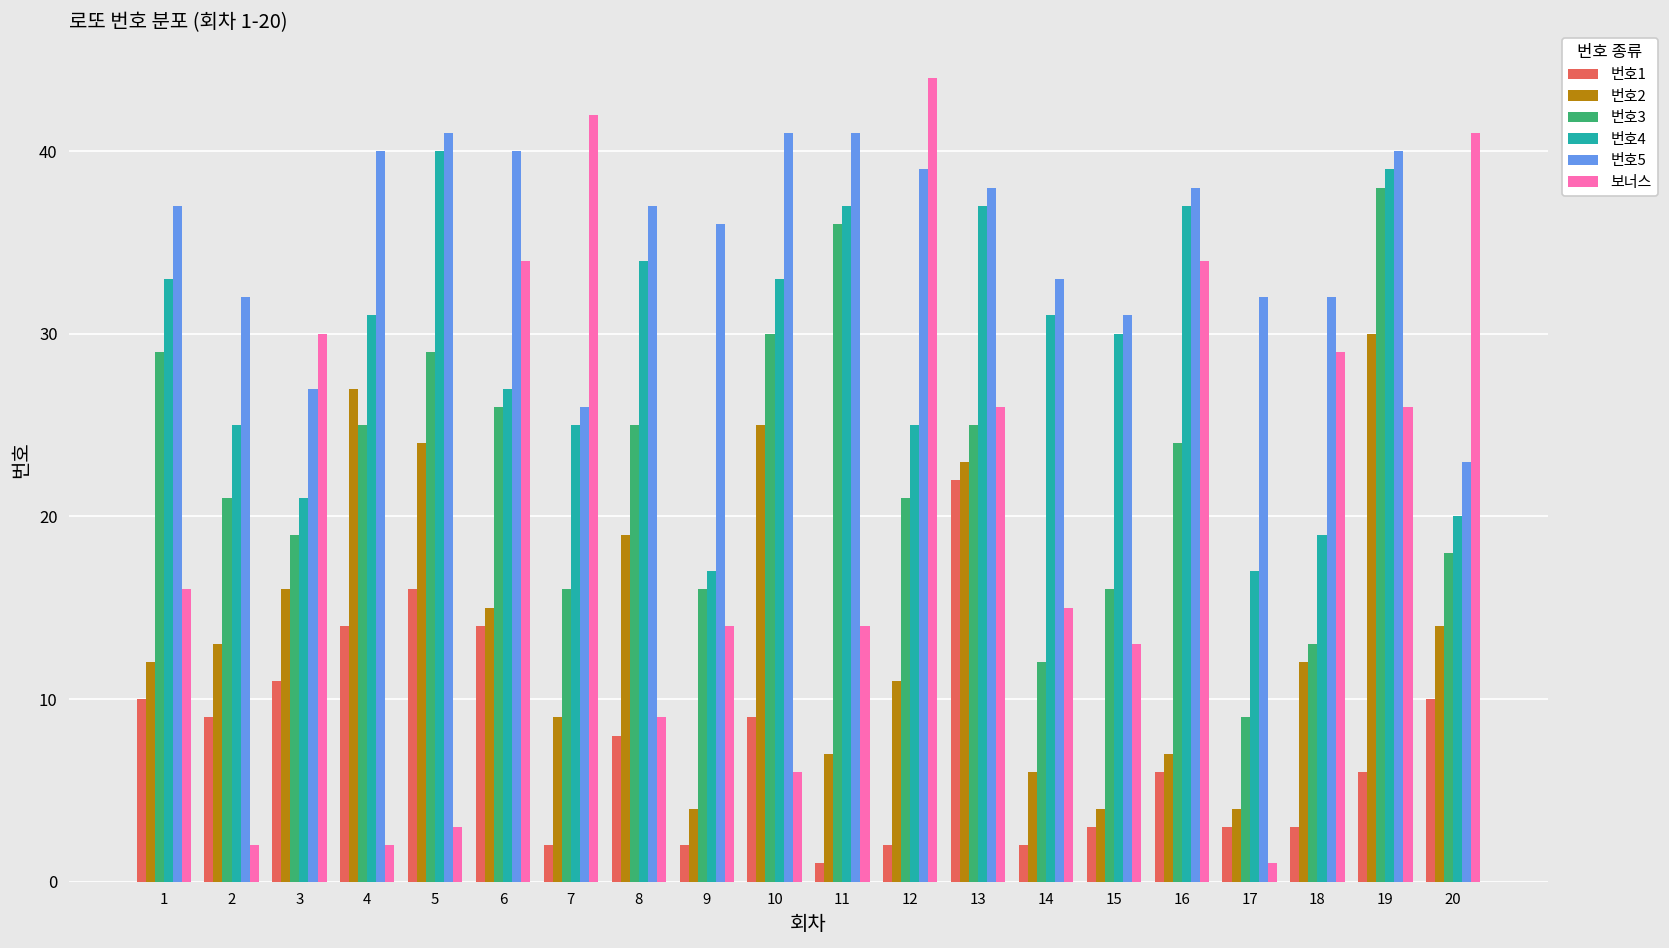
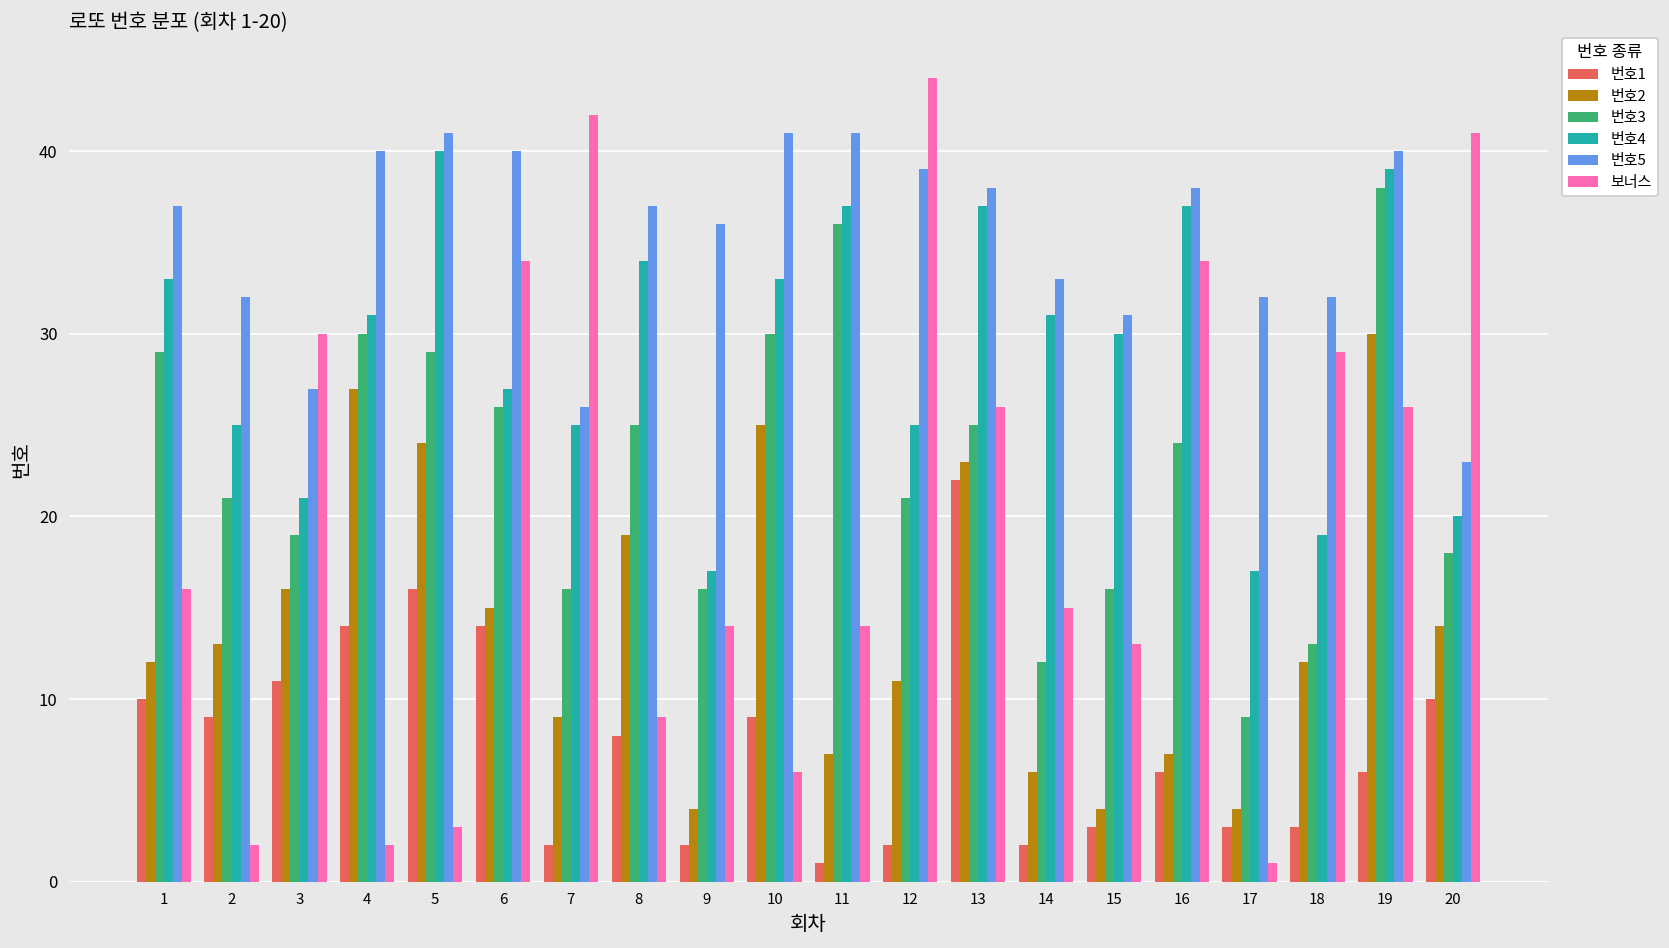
번호3, 4: 25 -> 30
